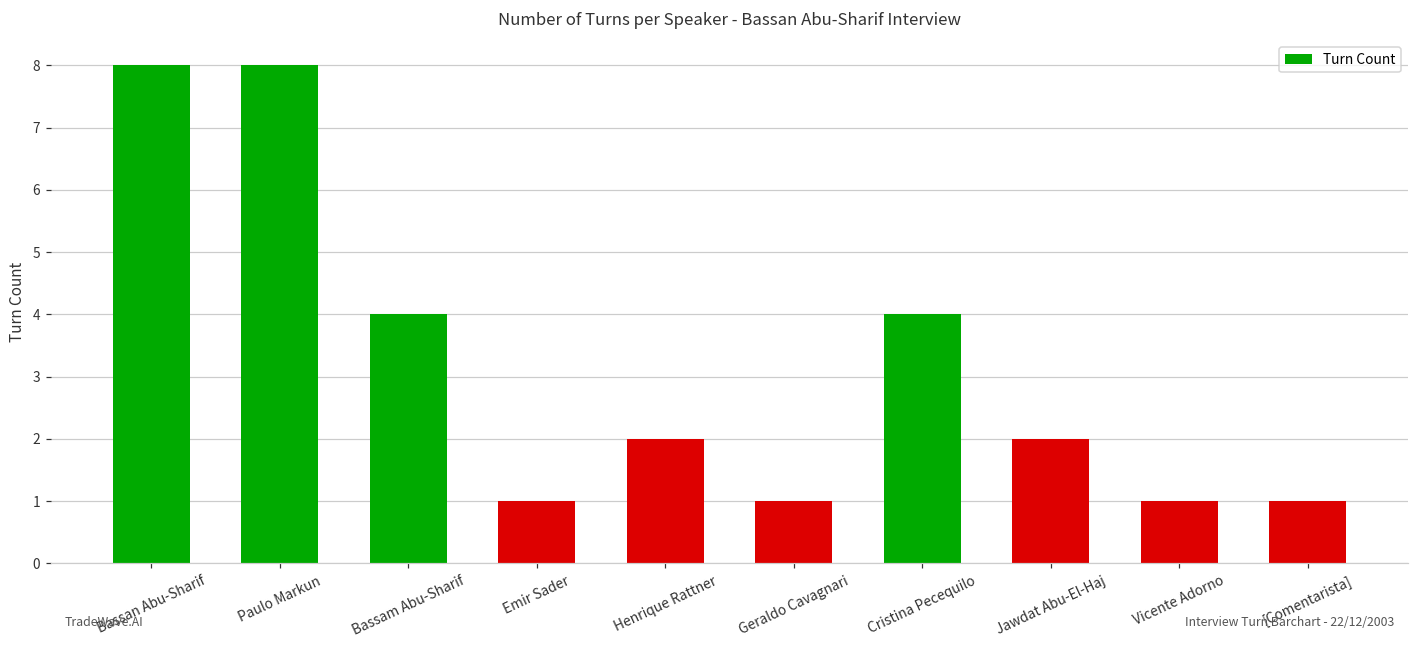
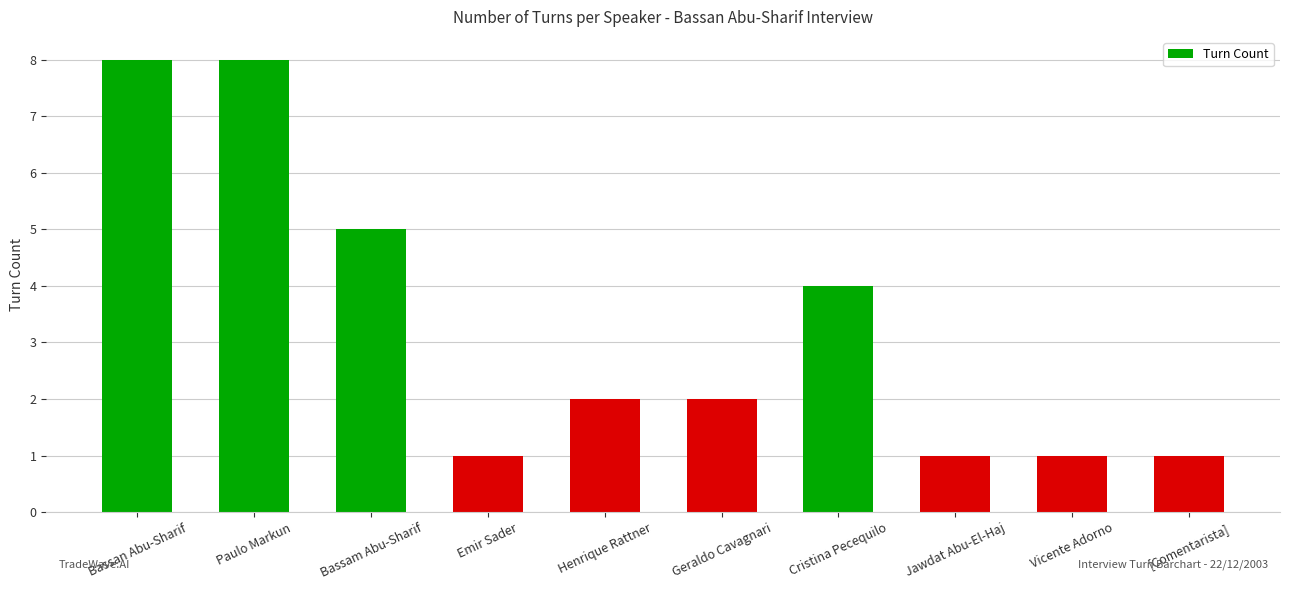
Bassam Abu-Sharif: 4 -> 5
Geraldo Cavagnari: 1 -> 2
Jawdat Abu-El-Haj: 2 -> 1
